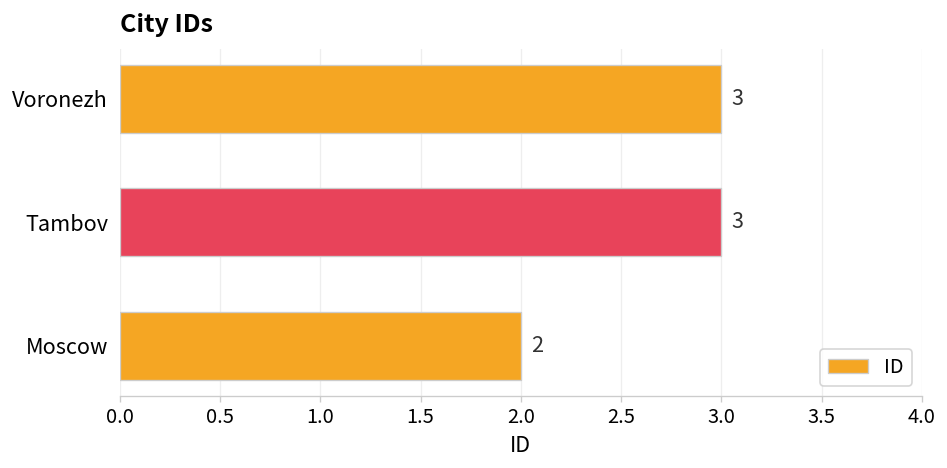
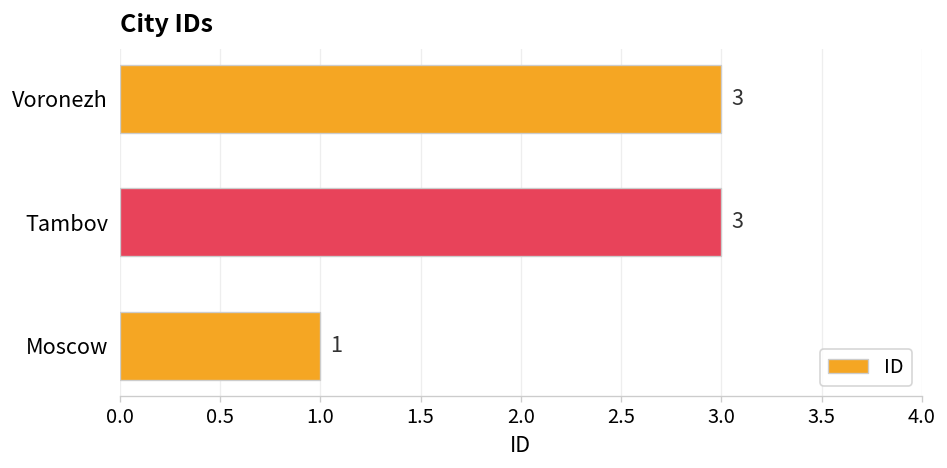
Moscow: 2 -> 1
